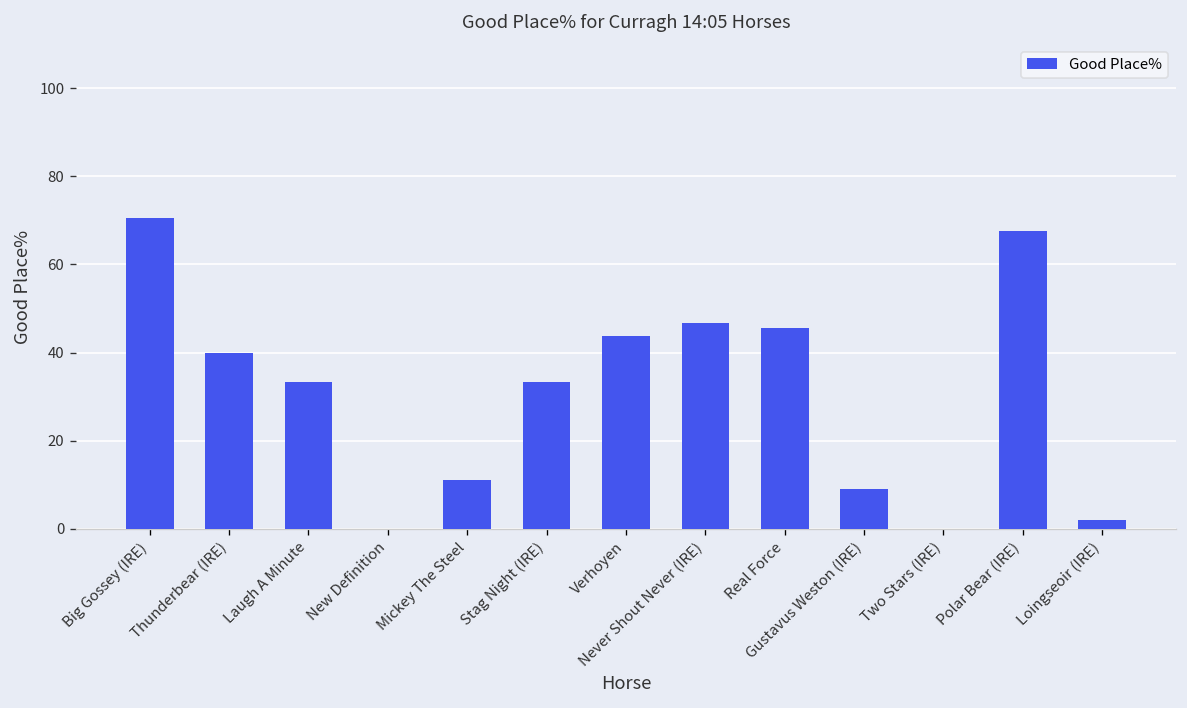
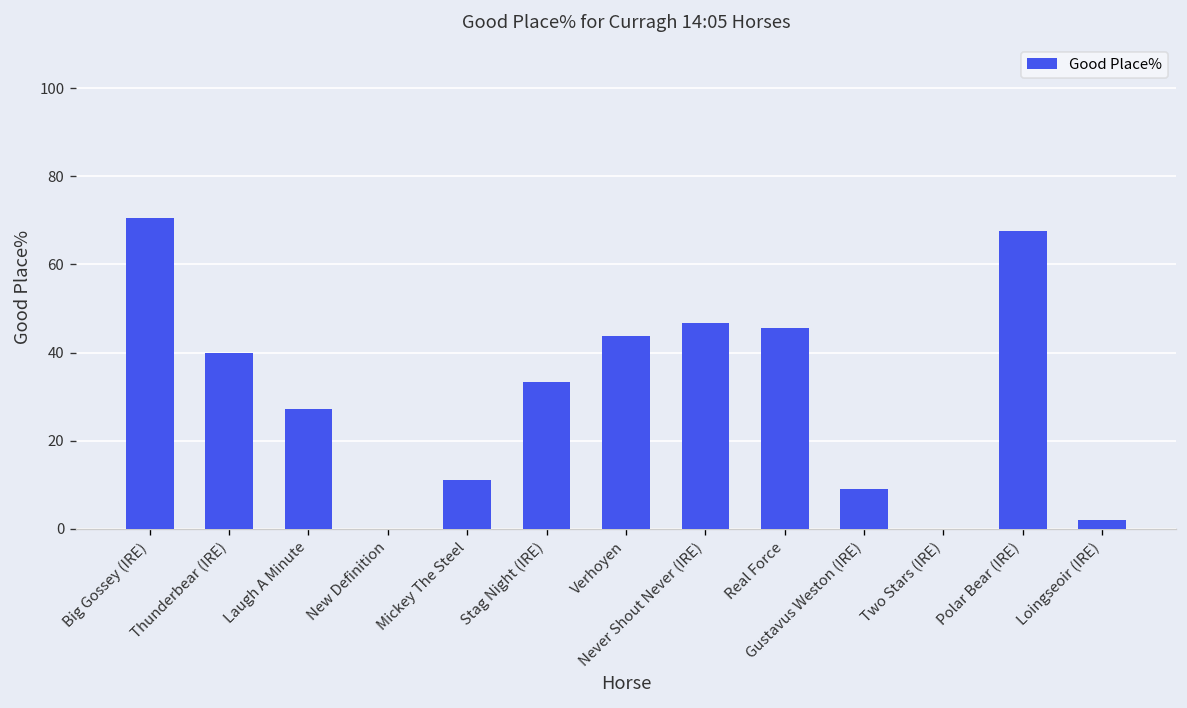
Laugh A Minute: 33 -> 27
